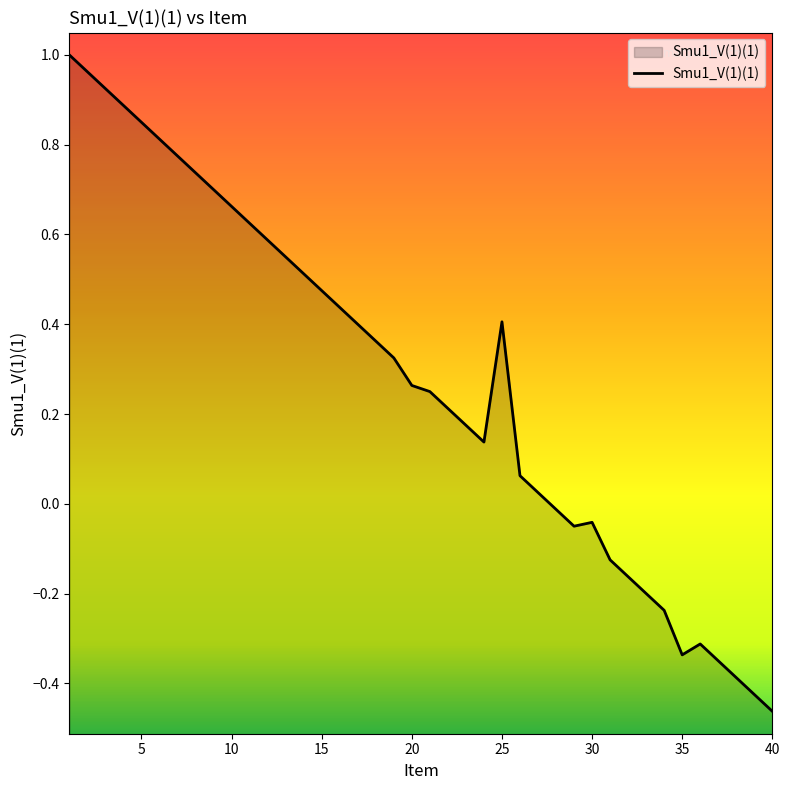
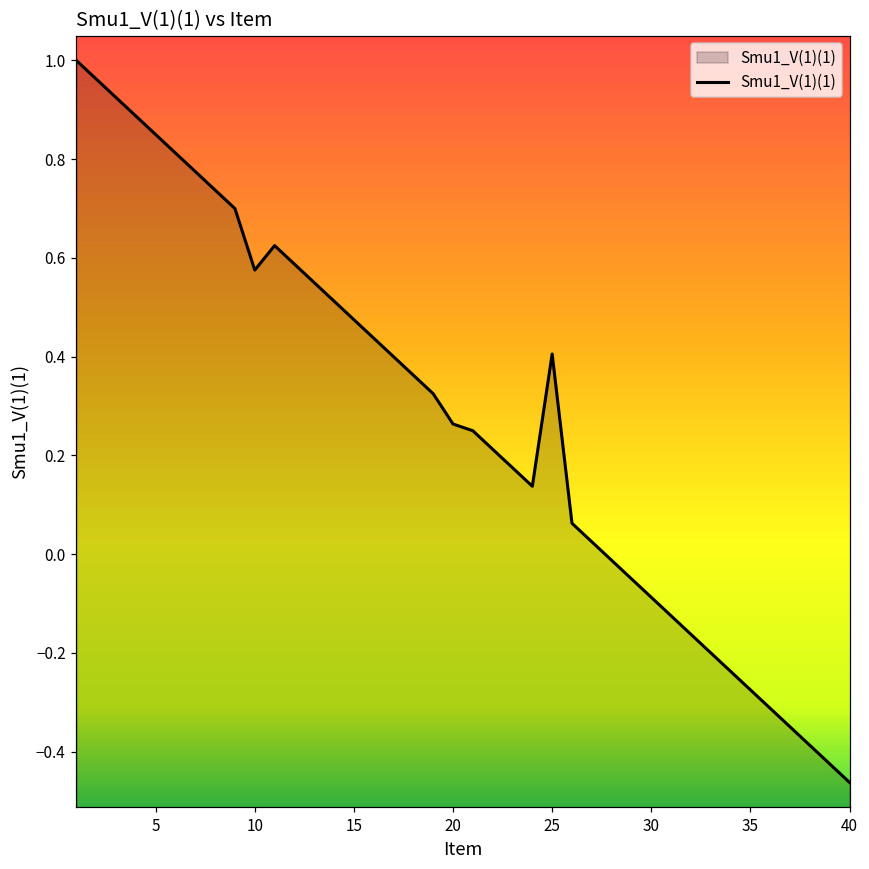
10: 0.66 -> 0.58
30: -0.04 -> -0.09
35: -0.34 -> -0.27
